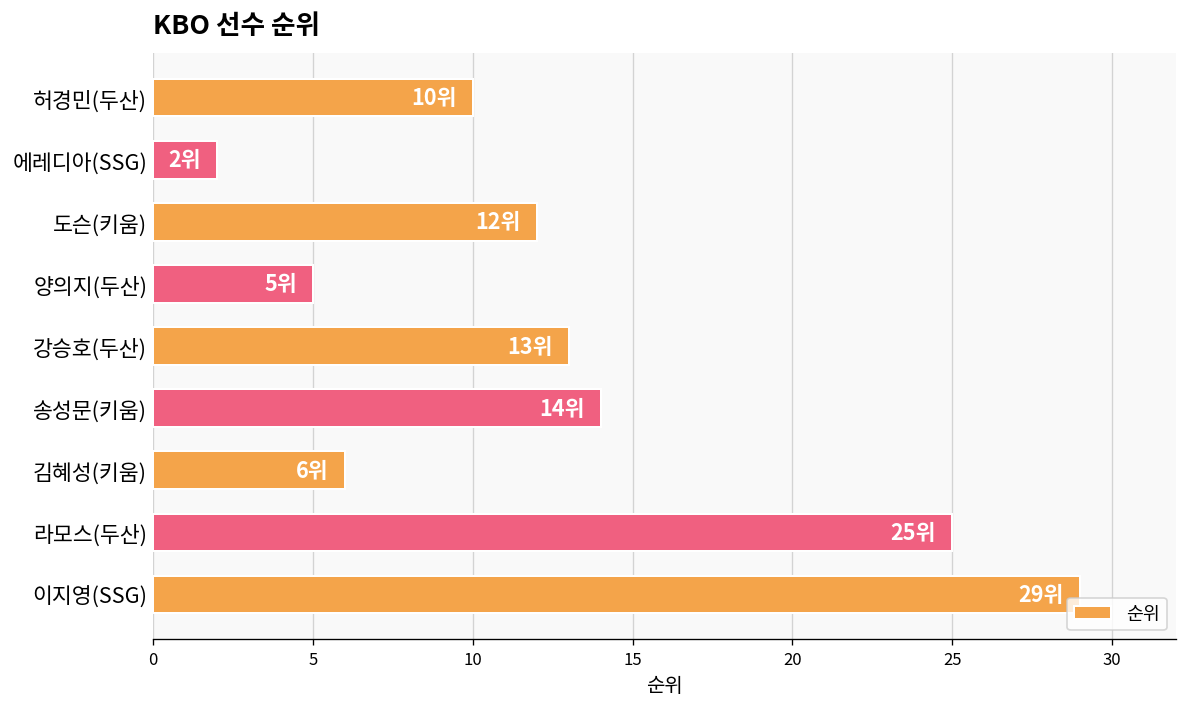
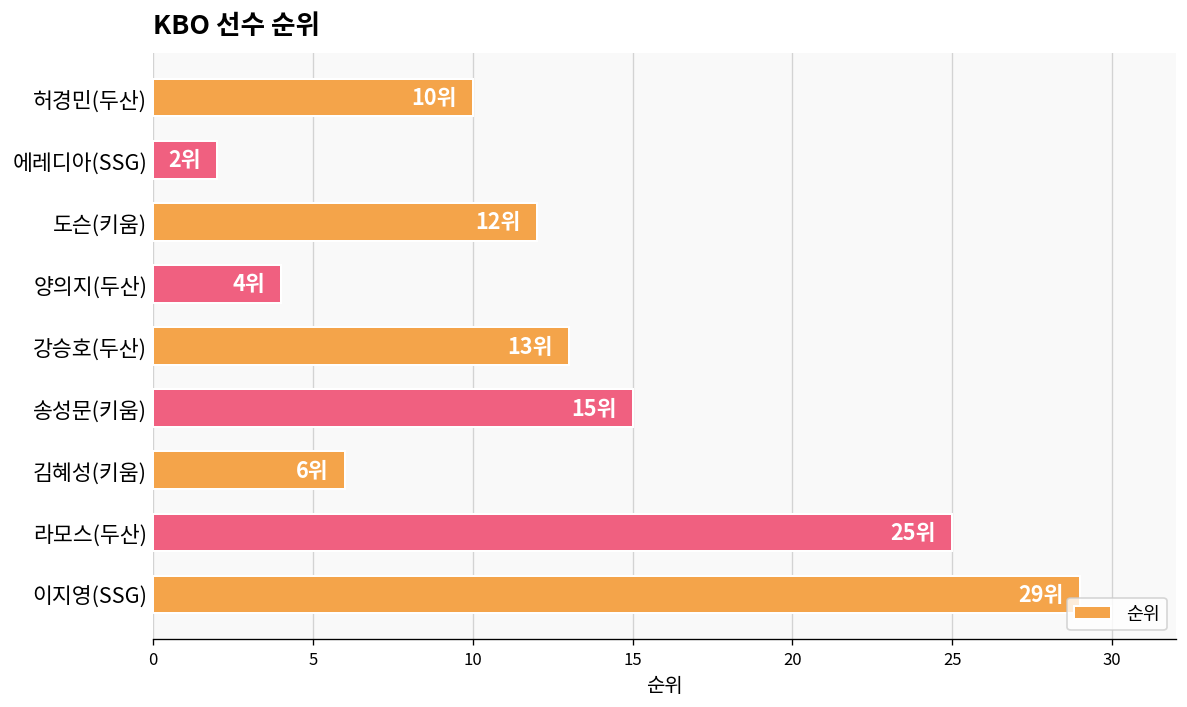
양의지(두산): 5위 -> 4위
송성문(키움): 14위 -> 15위
